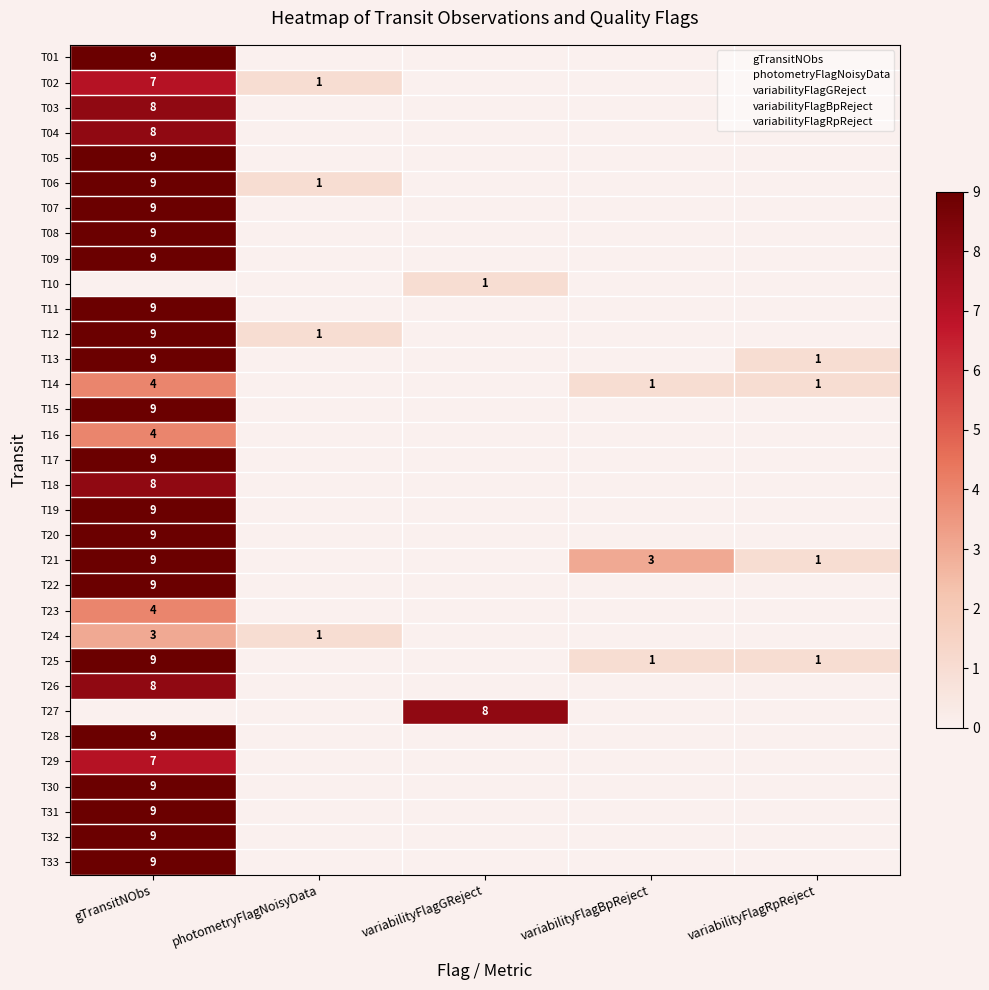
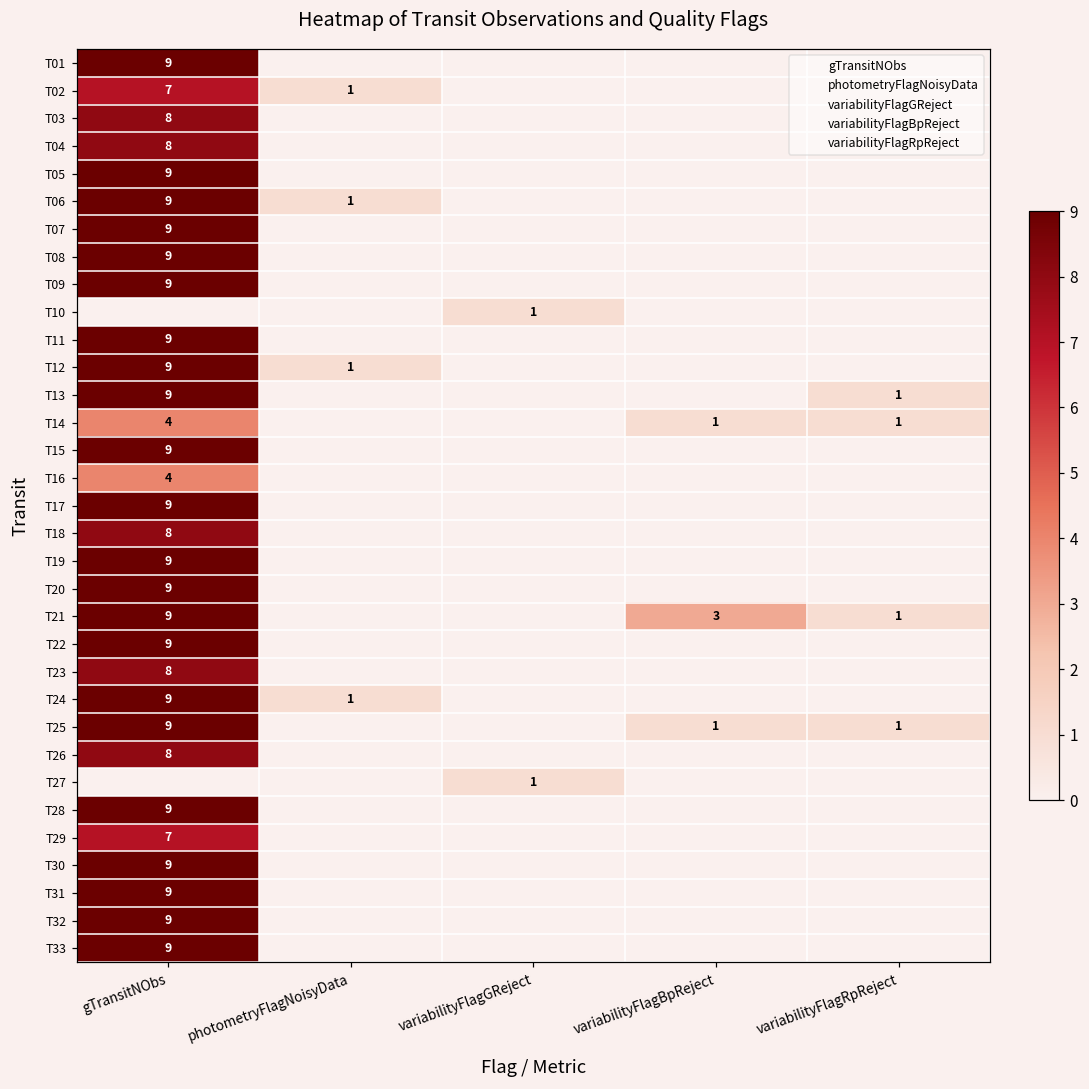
T23, gTransitNObs: 4 -> 8
T24, gTransitNObs: 3 -> 9
T27, variabilityFlagGReject: 8 -> 1
